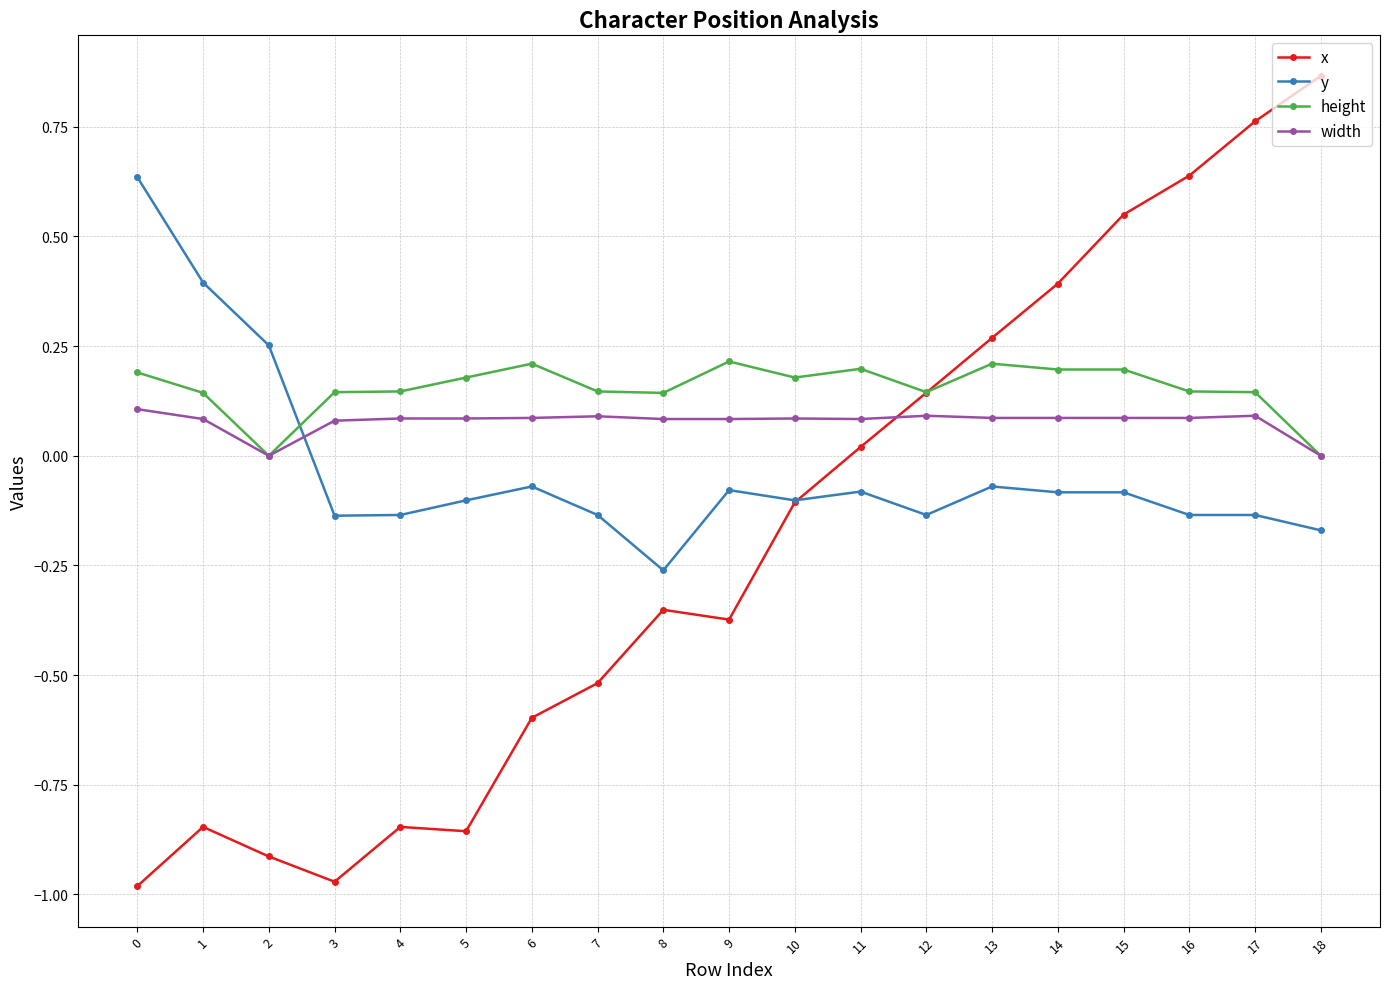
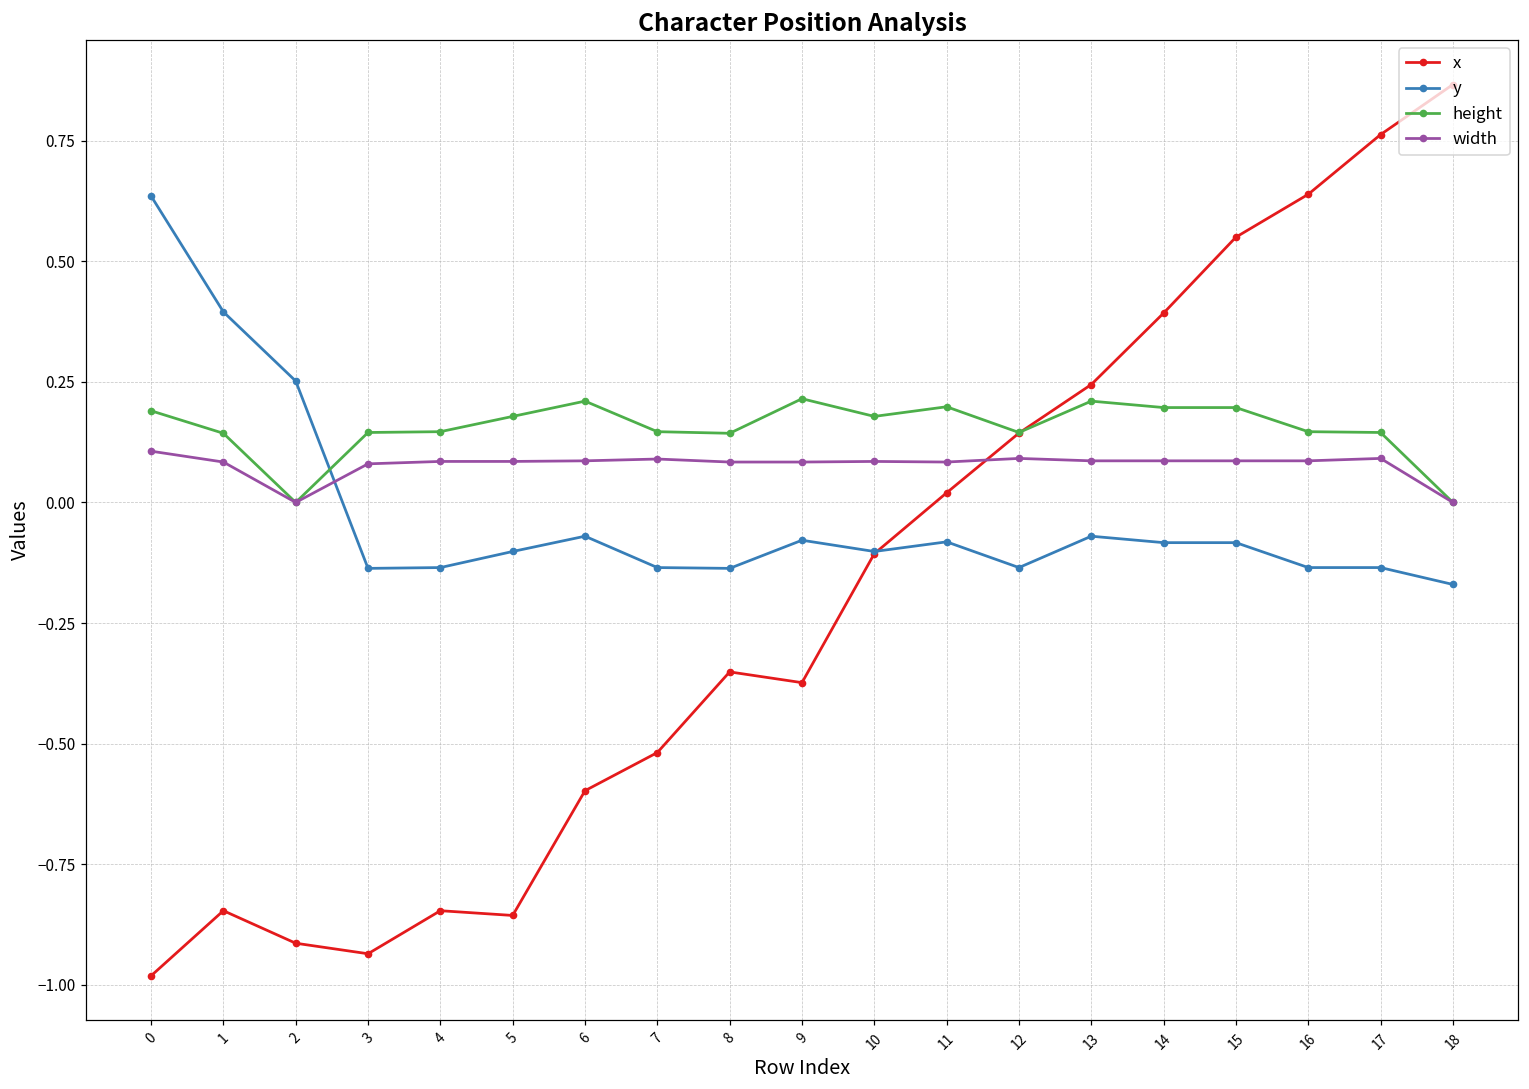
x, 3: -0.97 -> -0.94
y, 8: -0.26 -> -0.14
x, 13: 0.27 -> 0.24
